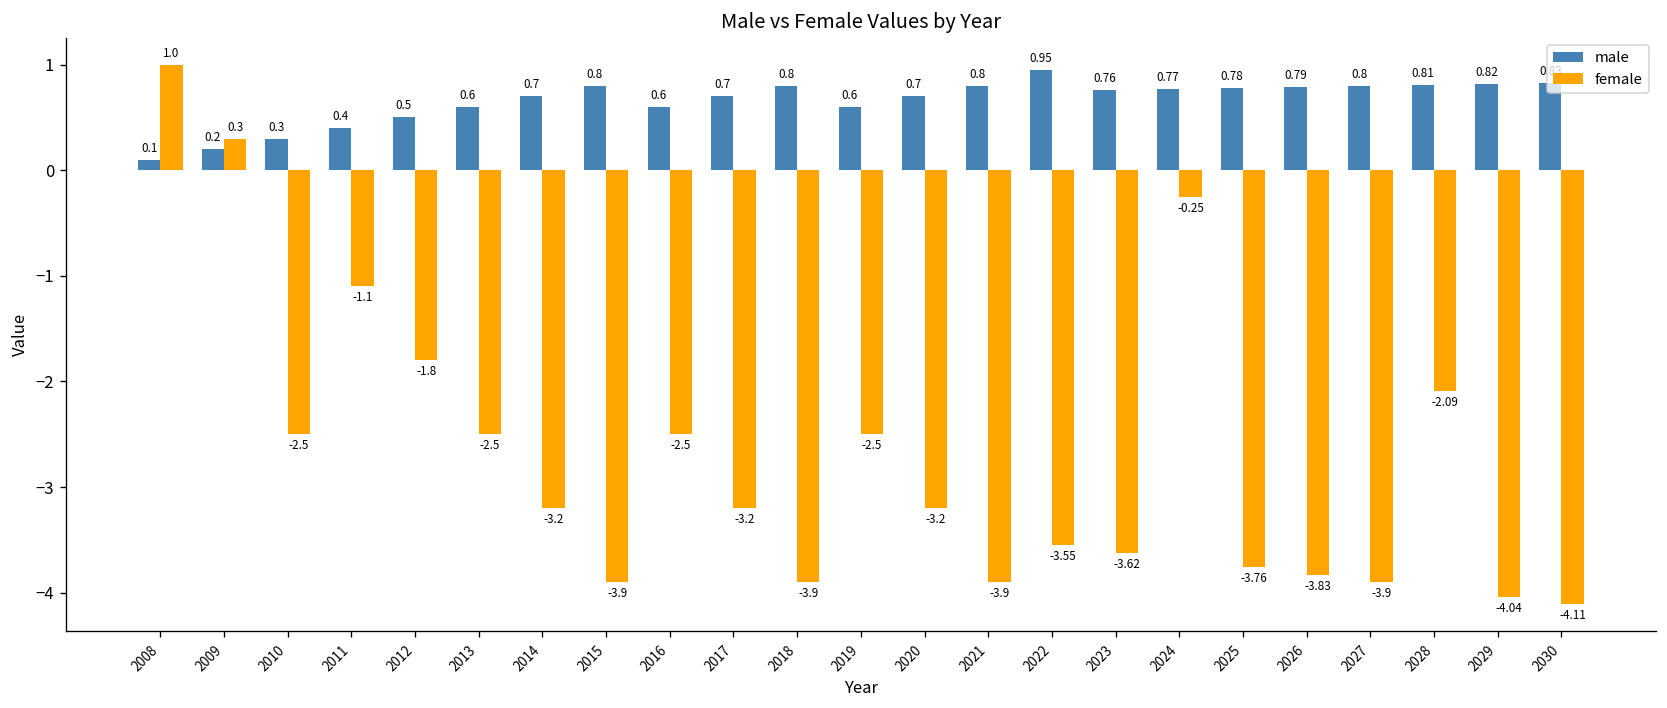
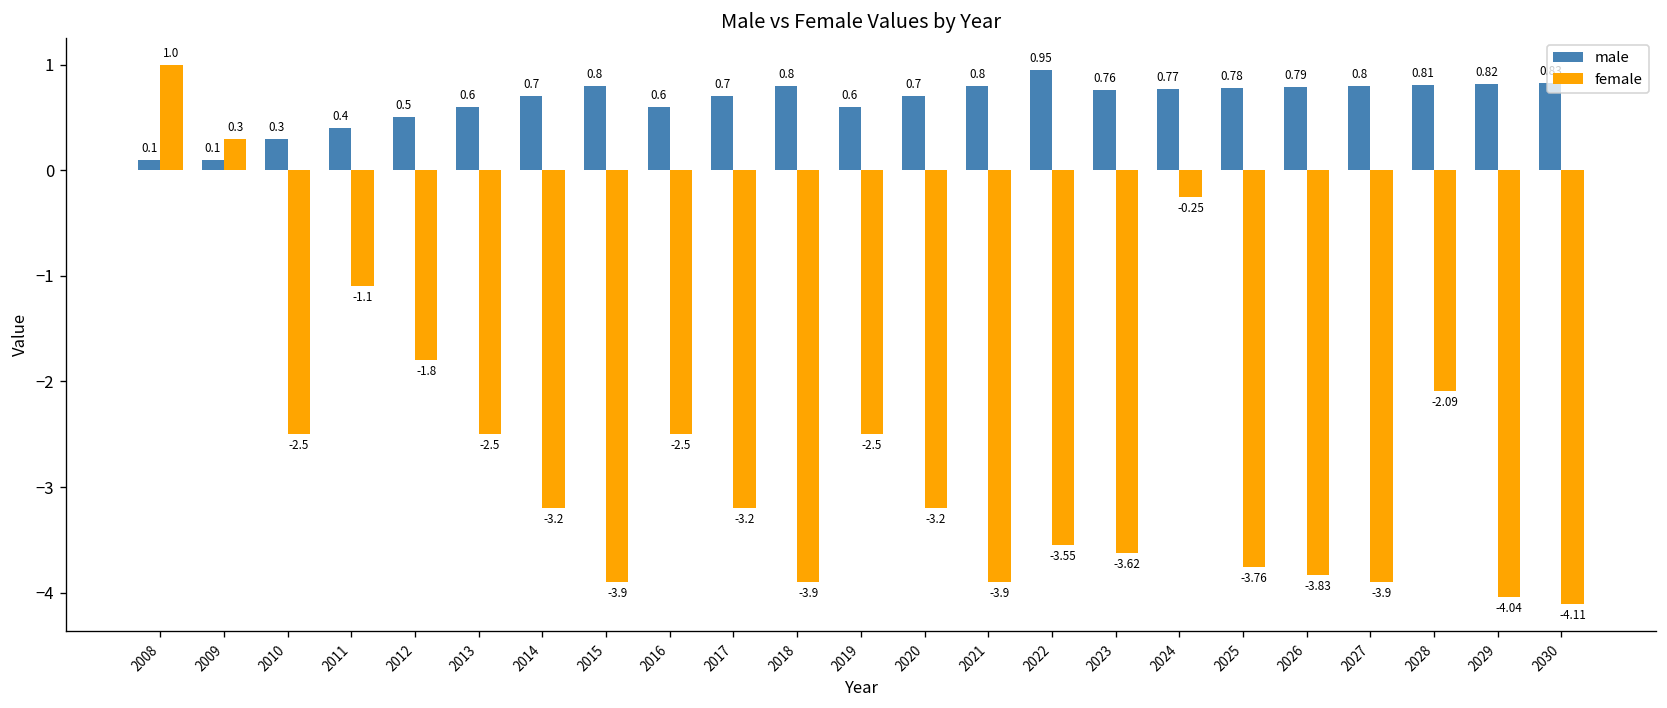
male, 2009: 0.2 -> 0.1
